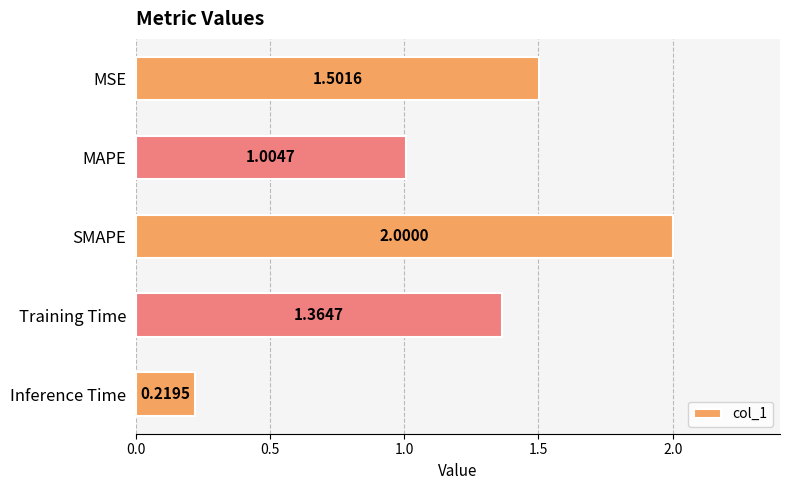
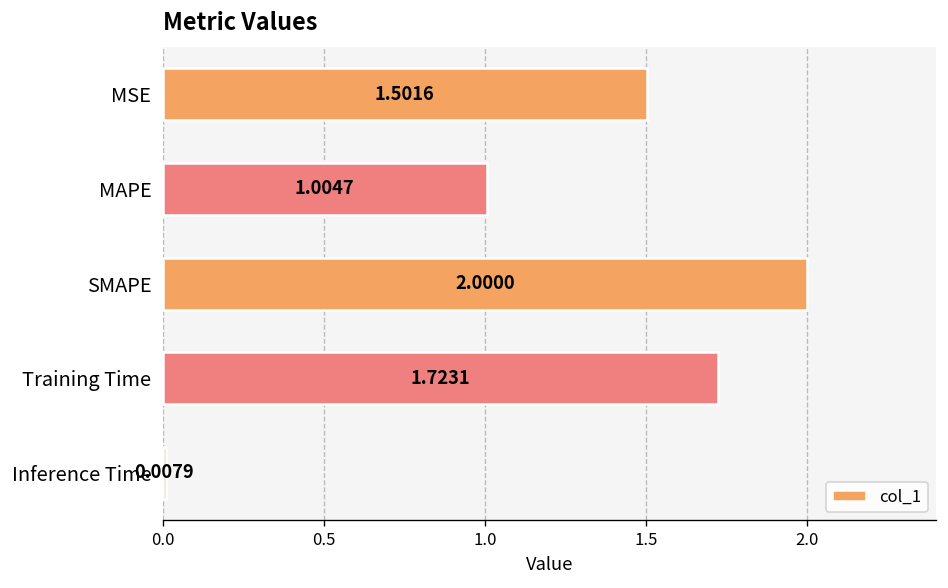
Training Time: 1.3647 -> 1.7231
Inference Time: 0.2195 -> 0.0079
